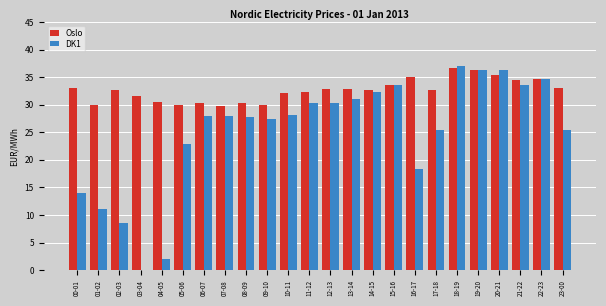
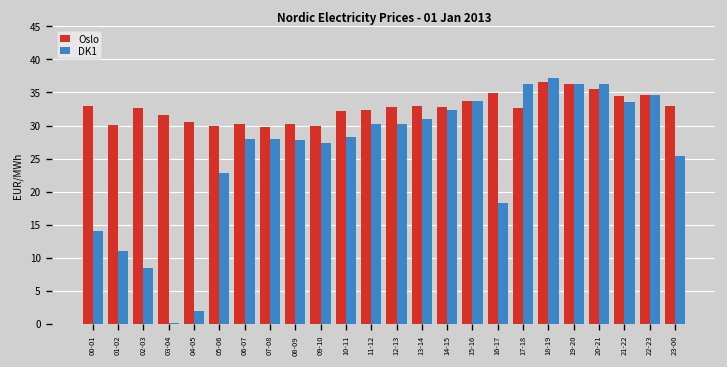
DK1, 17-18: 25 -> 36
